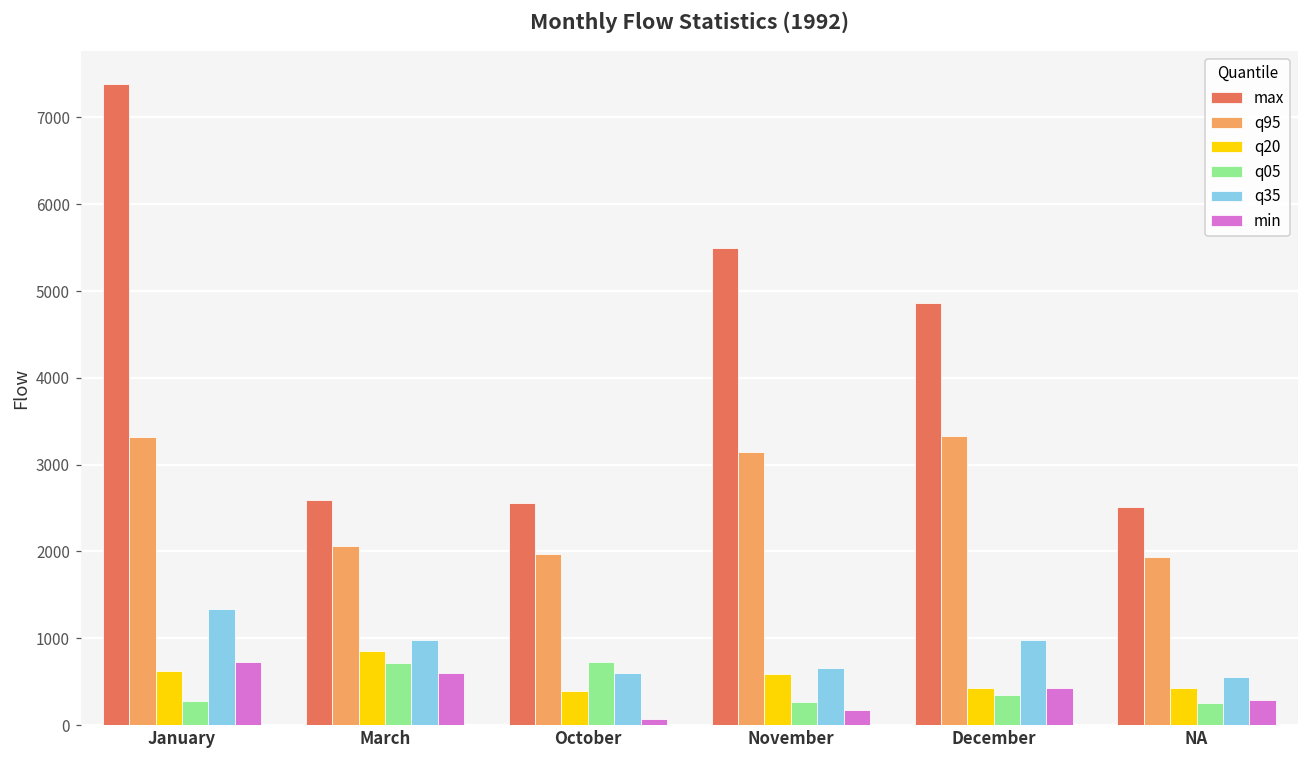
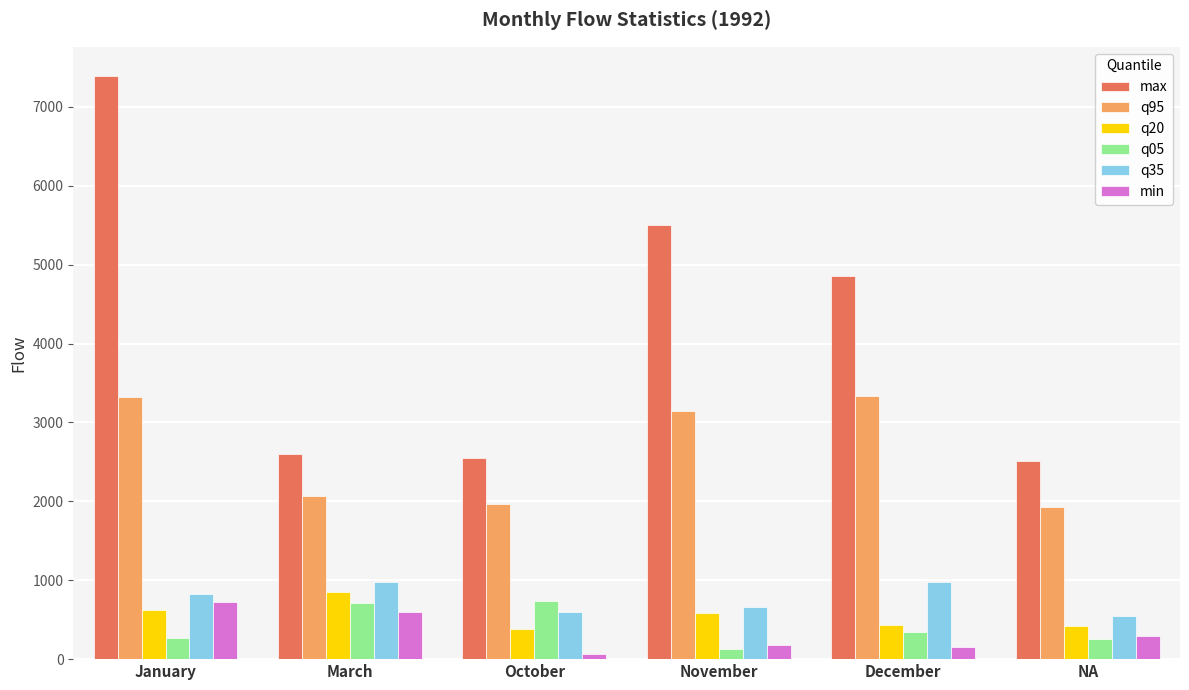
q35, January: 1300 -> 800
q05, November: 300 -> 100
min, December: 400 -> 200
